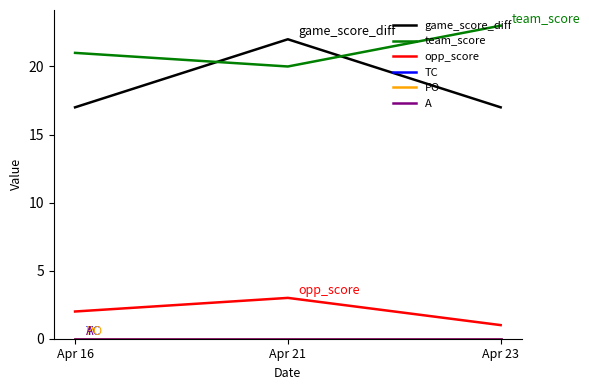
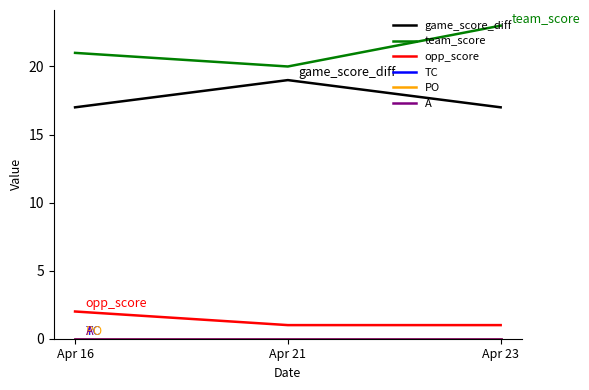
game_score_diff, Apr 21: 22 -> 19
opp_score, Apr 21: 3 -> 1
